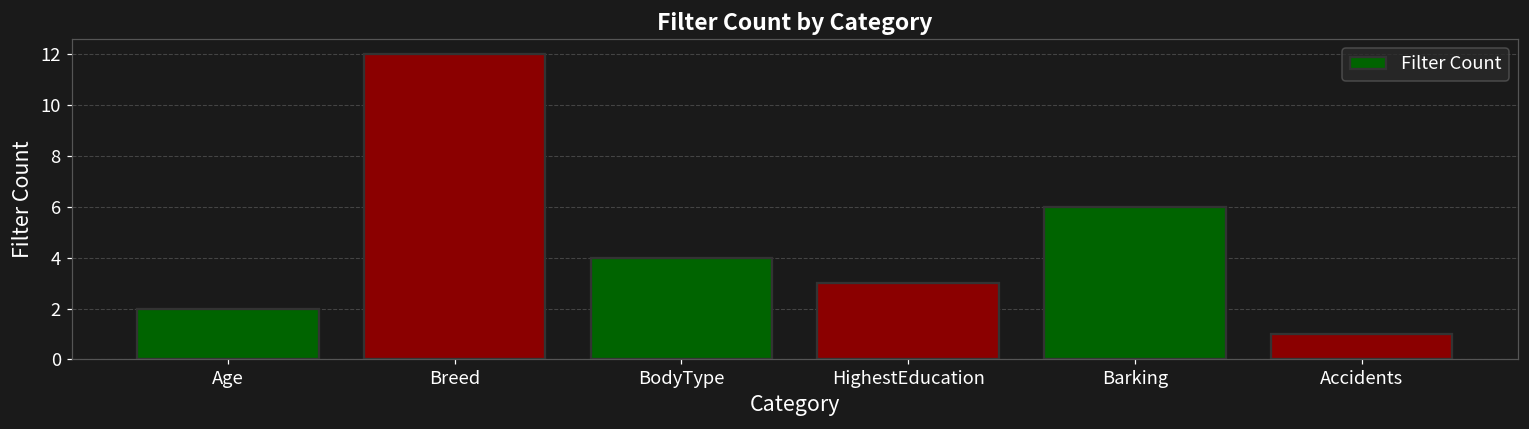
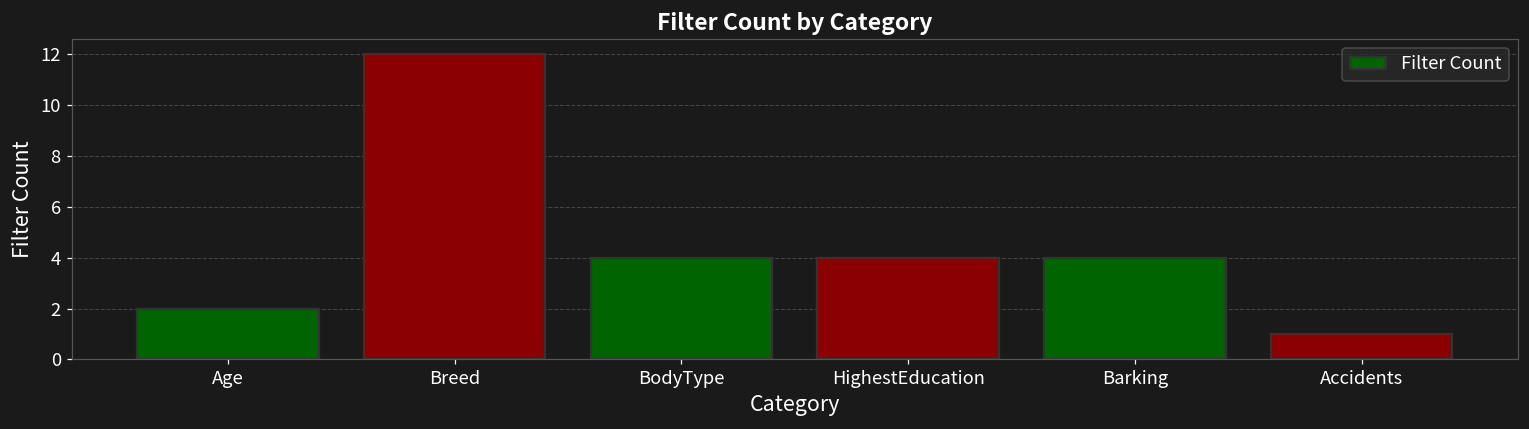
HighestEducation: 3 -> 4
Barking: 6 -> 4
